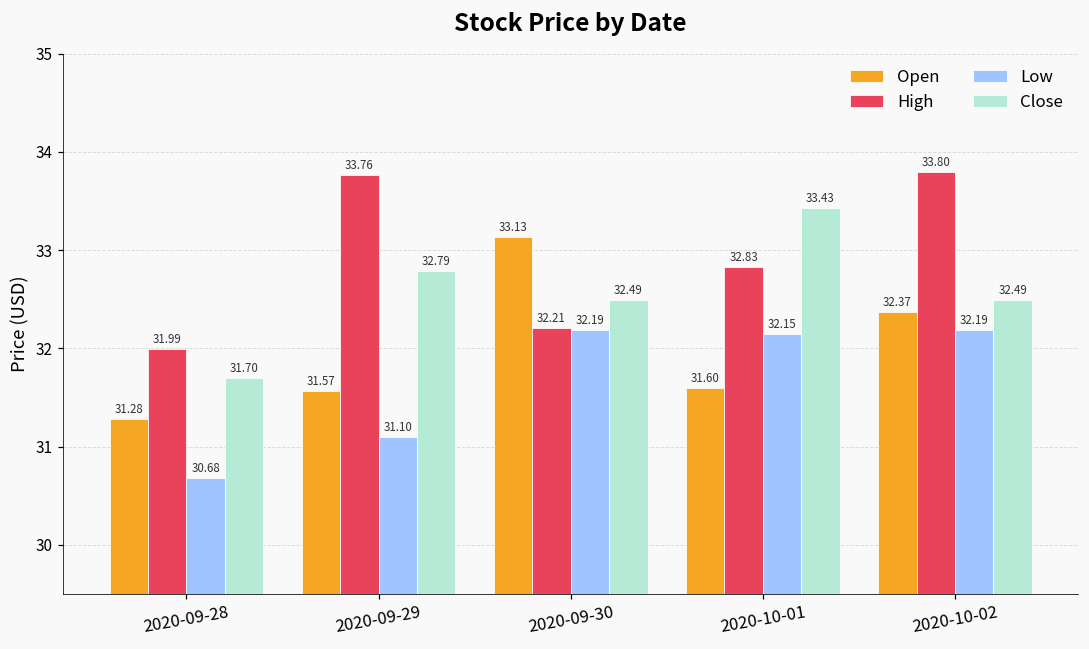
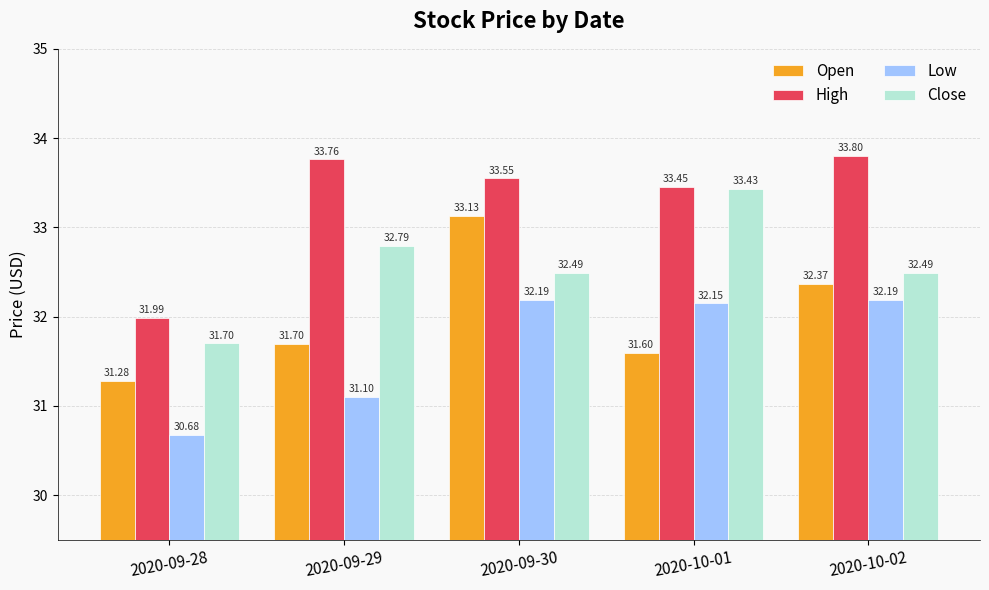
Open, 2020-09-29: 31.57 -> 31.70
High, 2020-09-30: 32.21 -> 33.55
High, 2020-10-01: 32.83 -> 33.45
